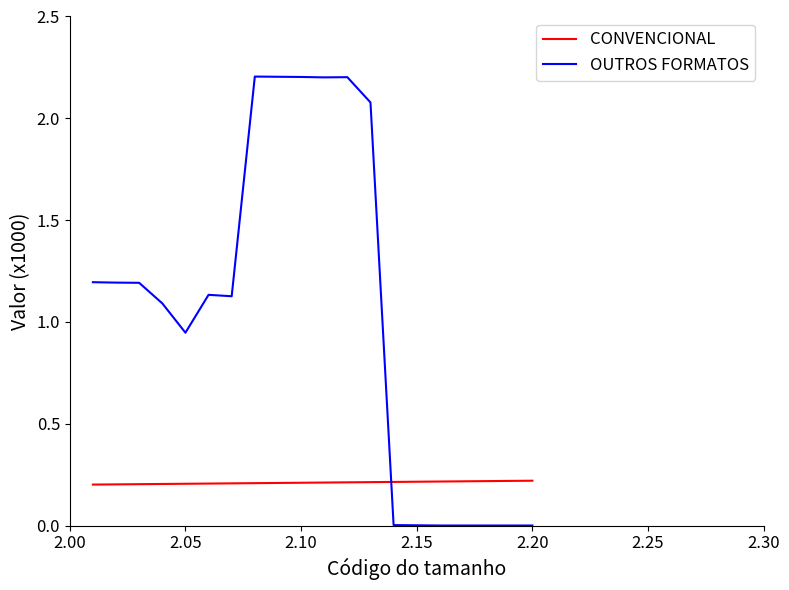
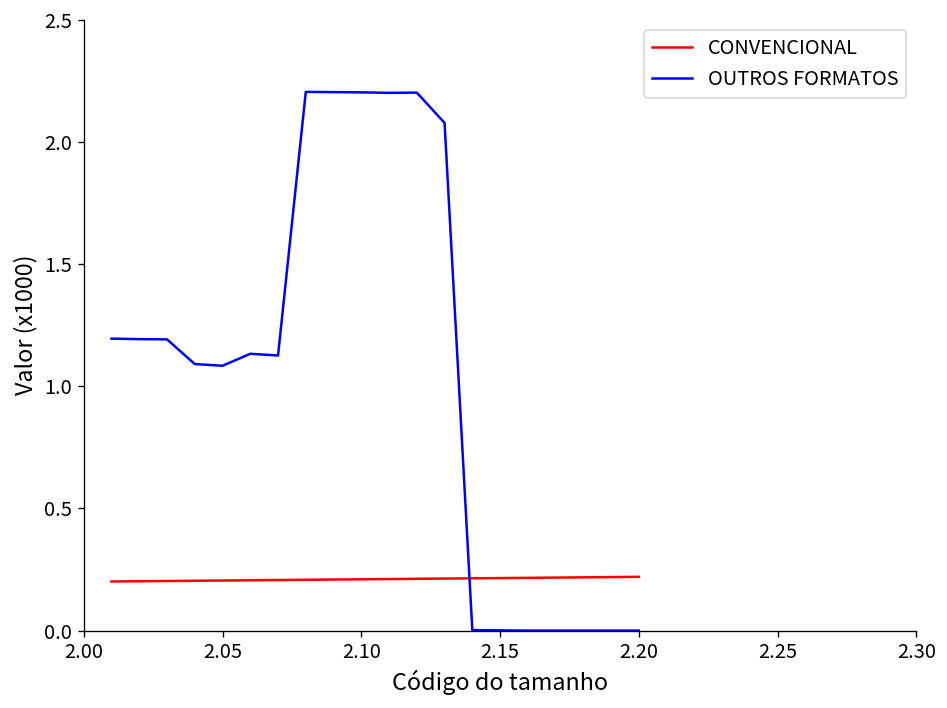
OUTROS FORMATOS, 2.05: 0.95 -> 1.08
